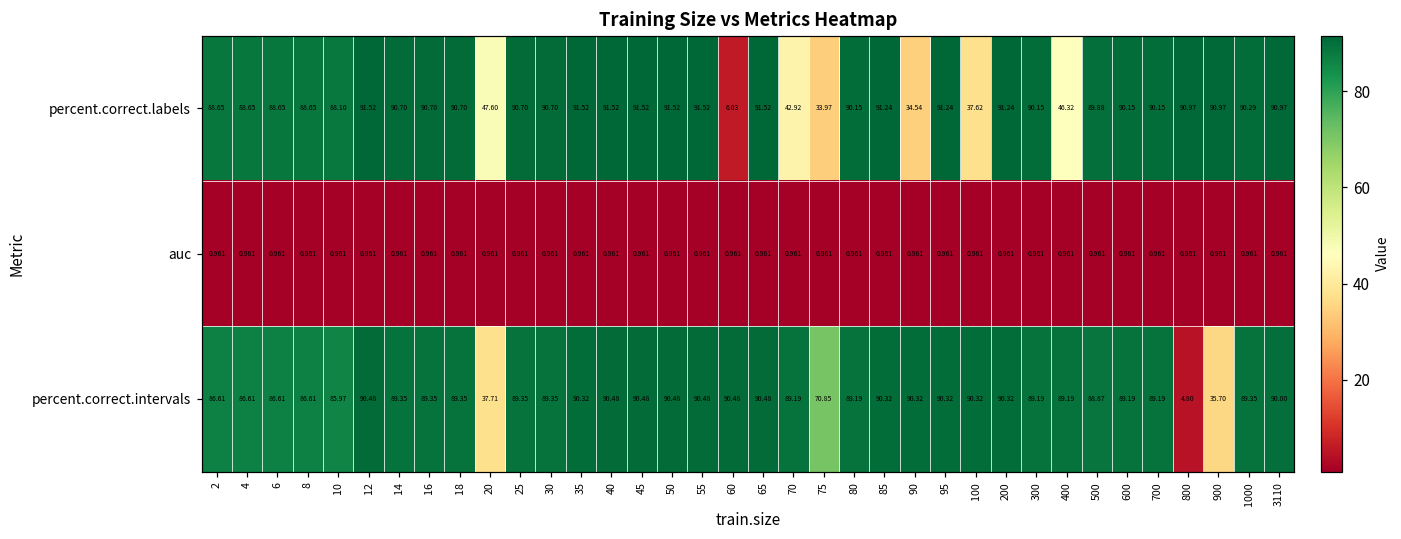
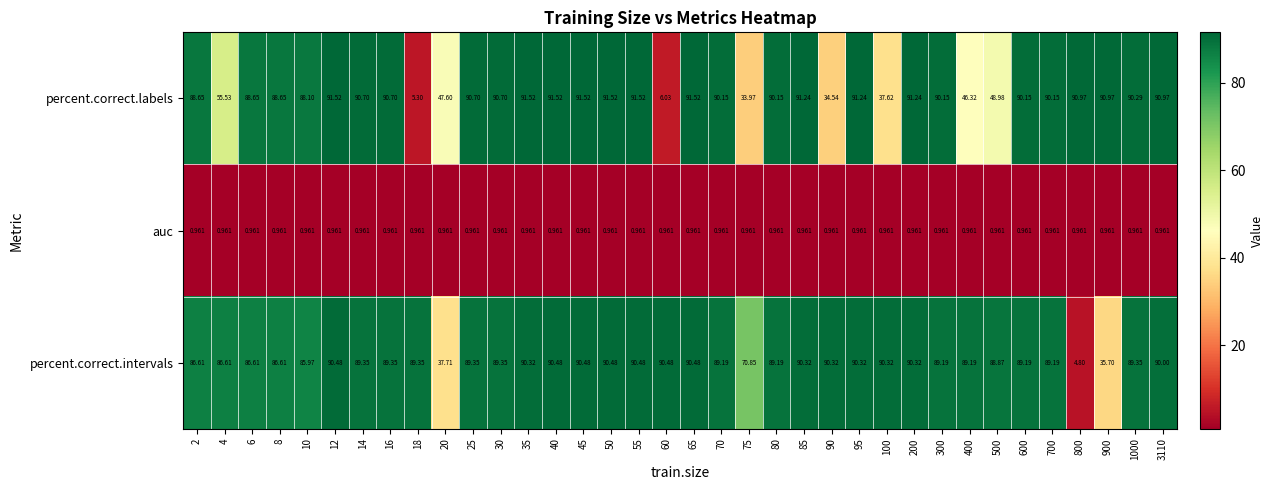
percent.correct.labels, 4: 88.65 -> 55.53
percent.correct.labels, 18: 90.70 -> 5.30
percent.correct.labels, 70: 42.92 -> 90.15
percent.correct.labels, 500: 89.88 -> 48.98
